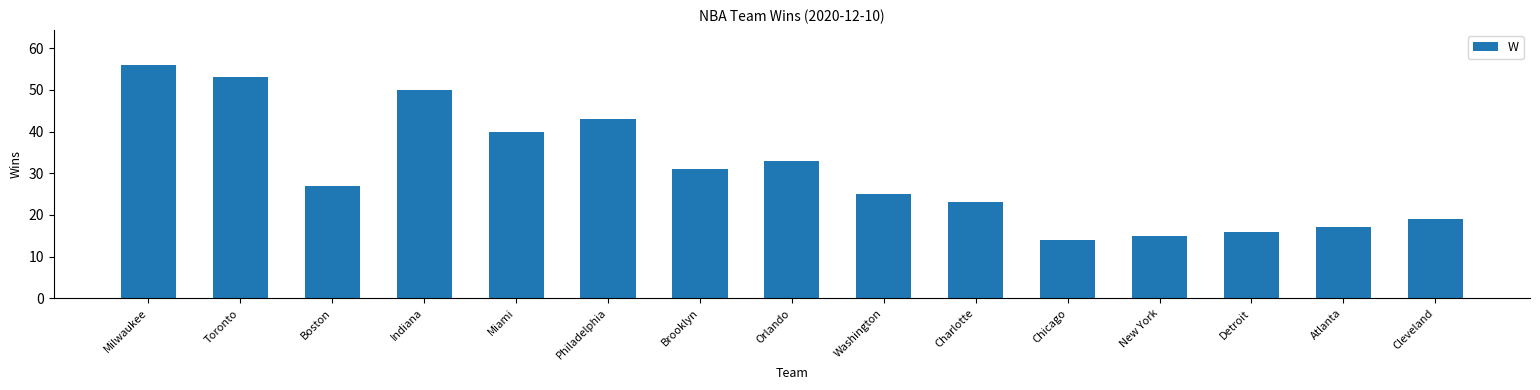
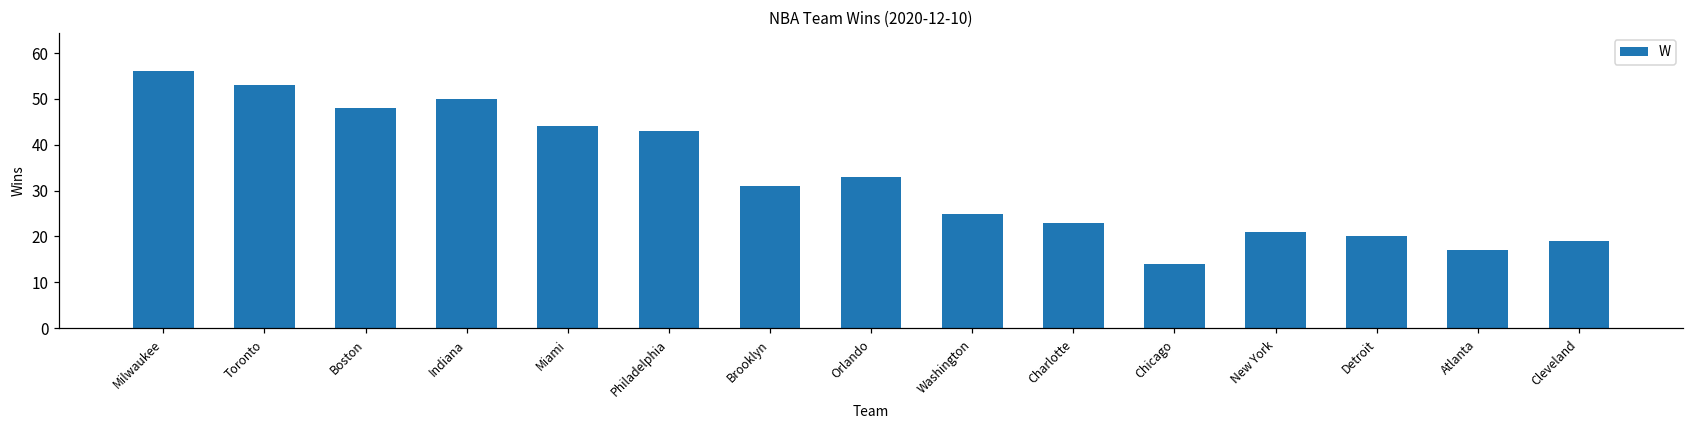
Boston: 27 -> 48
Miami: 40 -> 44
New York: 15 -> 21
Detroit: 16 -> 20
